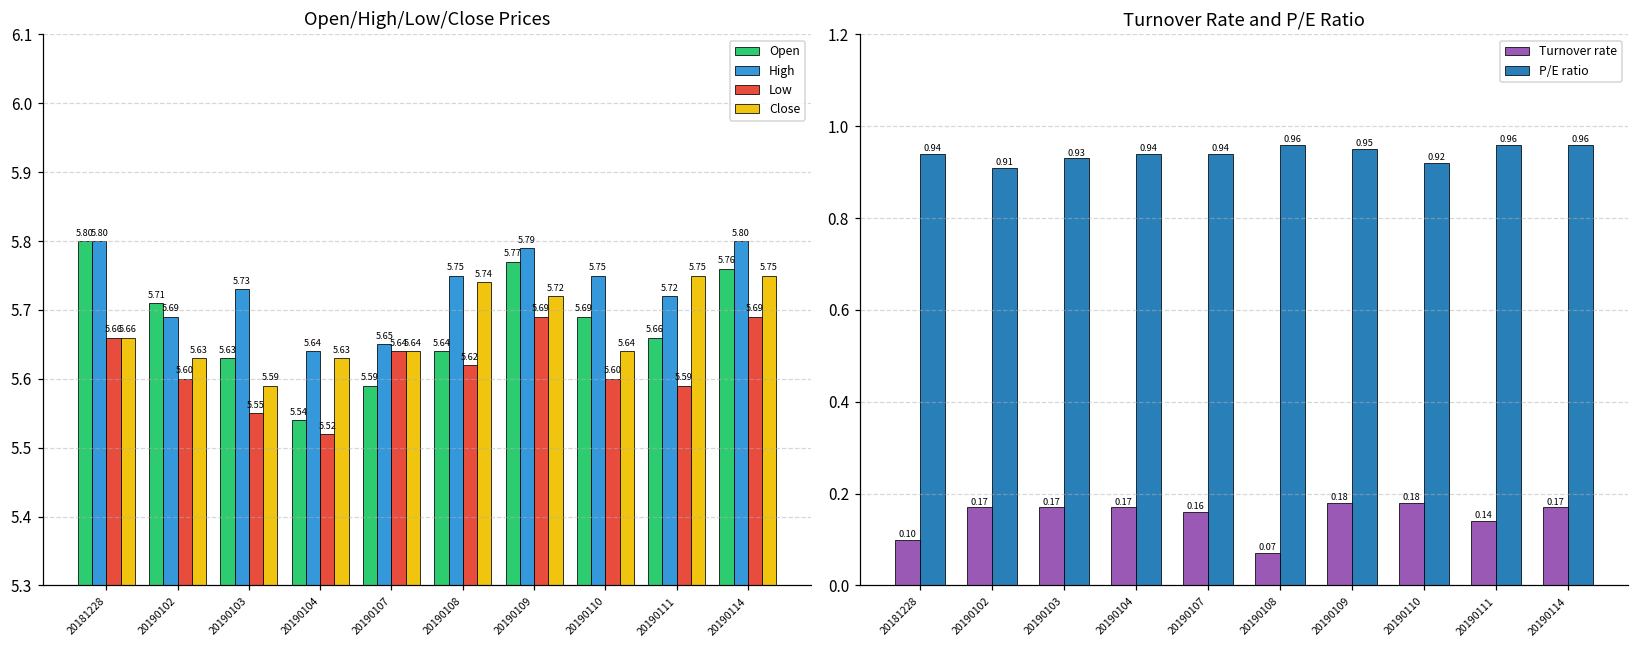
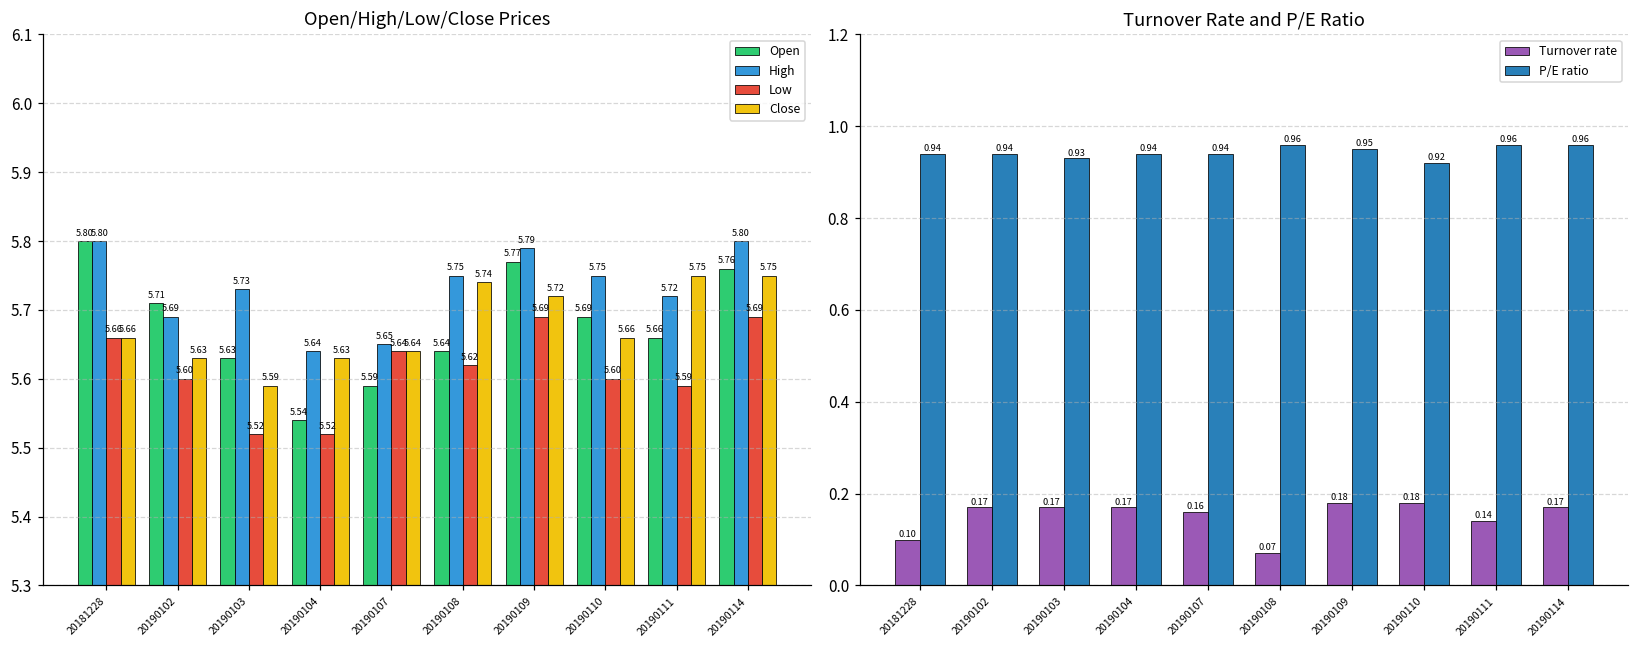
Open/High/Low/Close Prices, Low, 20190103: 5.55 -> 5.52
Open/High/Low/Close Prices, Close, 20190110: 5.64 -> 5.66
Turnover Rate and P/E Ratio, P/E ratio, 20190102: 0.91 -> 0.94
